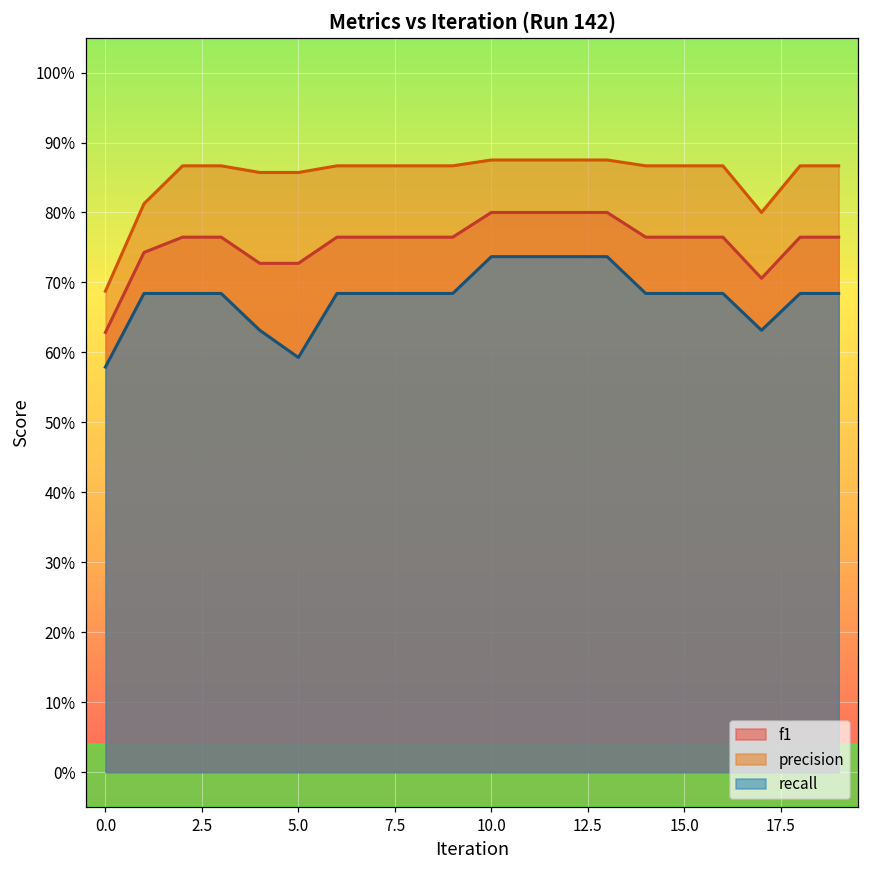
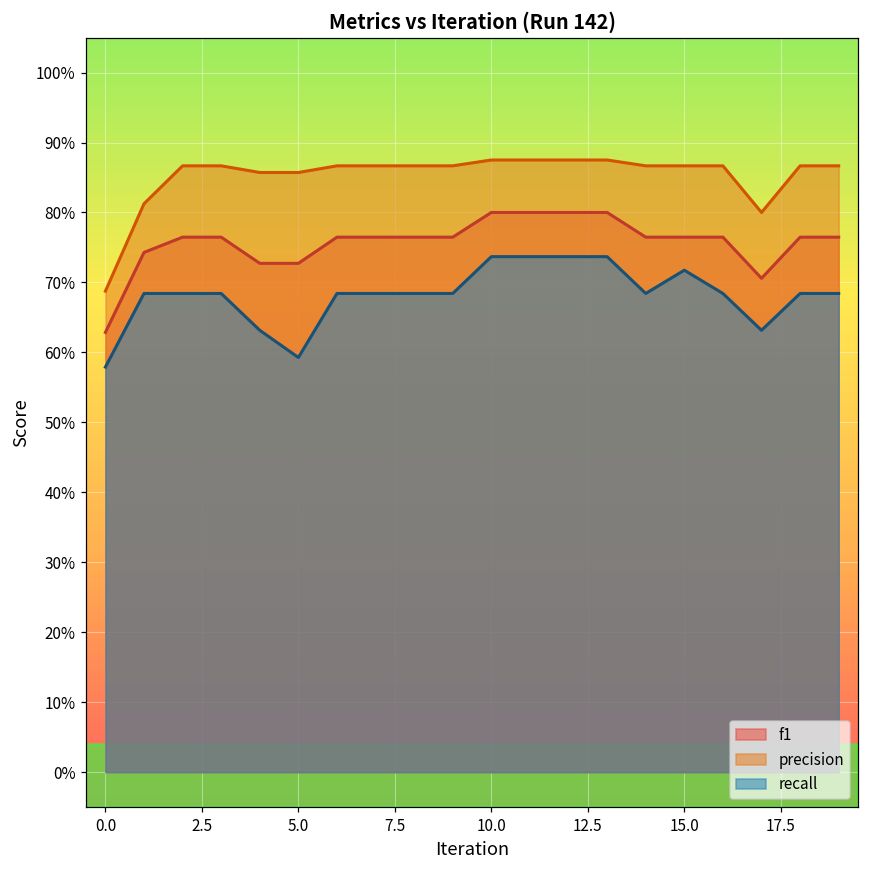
recall, 15.0: 68% -> 72%
